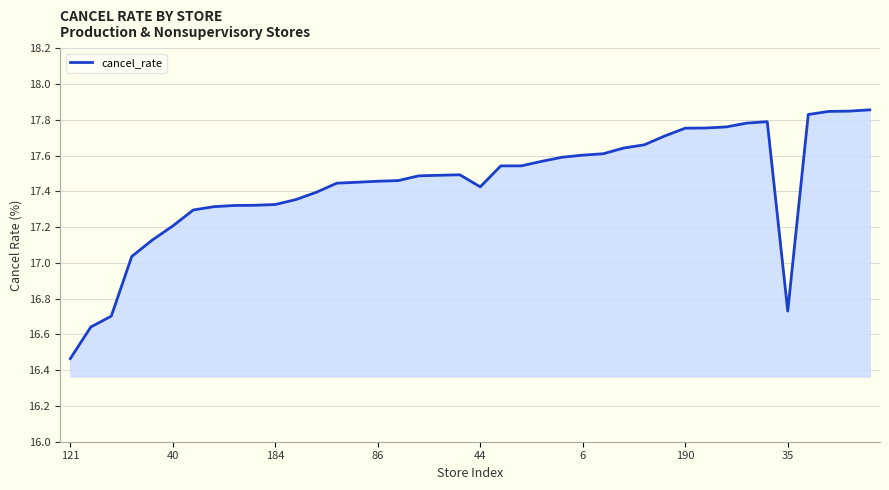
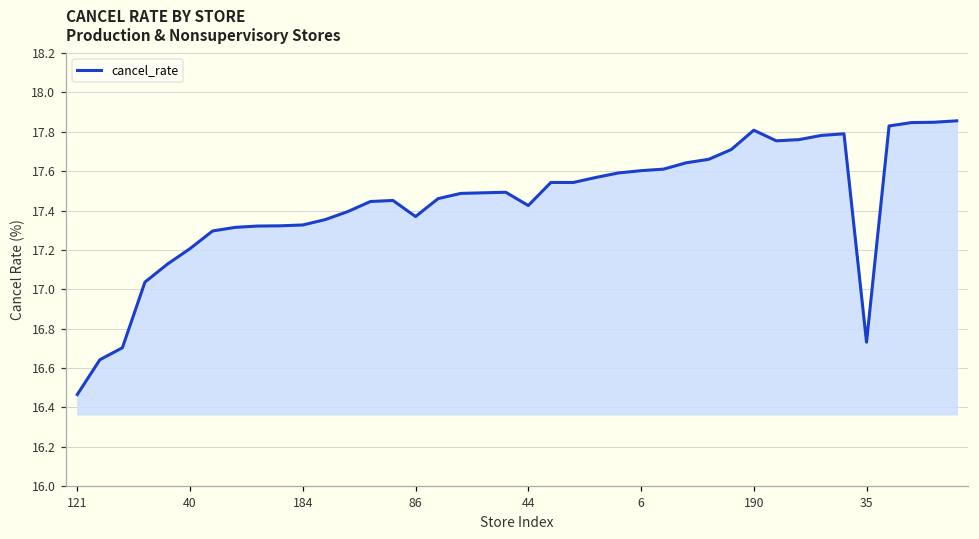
86: 17.46 -> 17.37
190: 17.75 -> 17.81
